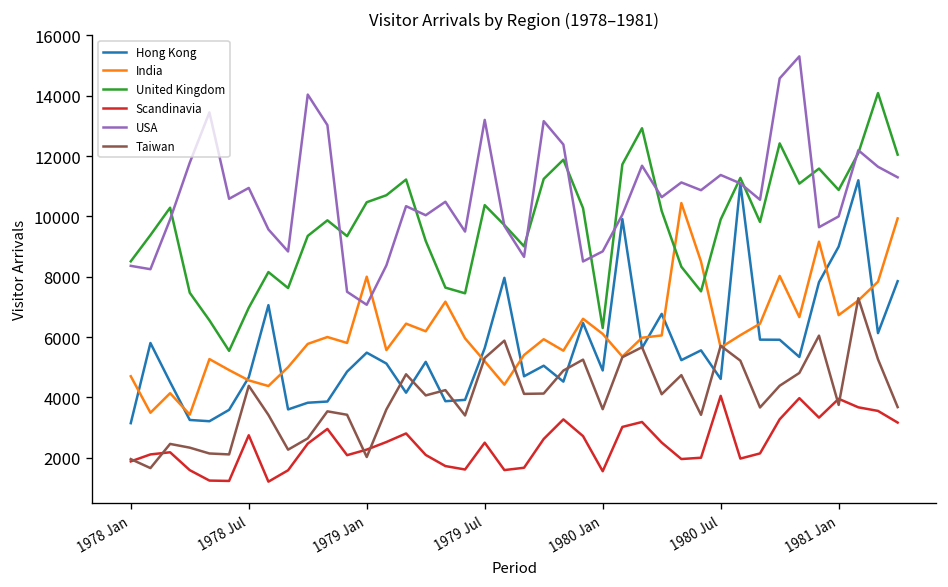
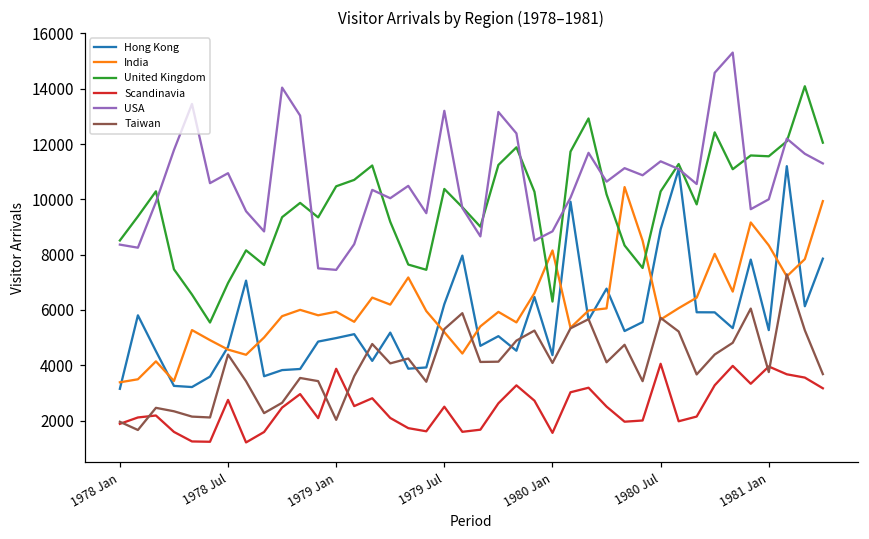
India, 1978 Jan: 4700 -> 3400
Hong Kong, 1979 Jan: 5500 -> 5000
India, 1979 Jan: 8000 -> 5900
Scandinavia, 1979 Jan: 2300 -> 3900
USA, 1979 Jan: 7100 -> 7400
Hong Kong, 1979 Jul: 5600 -> 6200
Hong Kong, 1980 Jan: 4900 -> 4400
India, 1980 Jan: 6100 -> 8200
Taiwan, 1980 Jan: 3600 -> 4100
Hong Kong, 1980 Jul: 4600 -> 8900
United Kingdom, 1980 Jul: 9900 -> 10300
Hong Kong, 1981 Jan: 9000 -> 5300
India, 1981 Jan: 6700 -> 8300
United Kingdom, 1981 Jan: 10900 -> 11600
